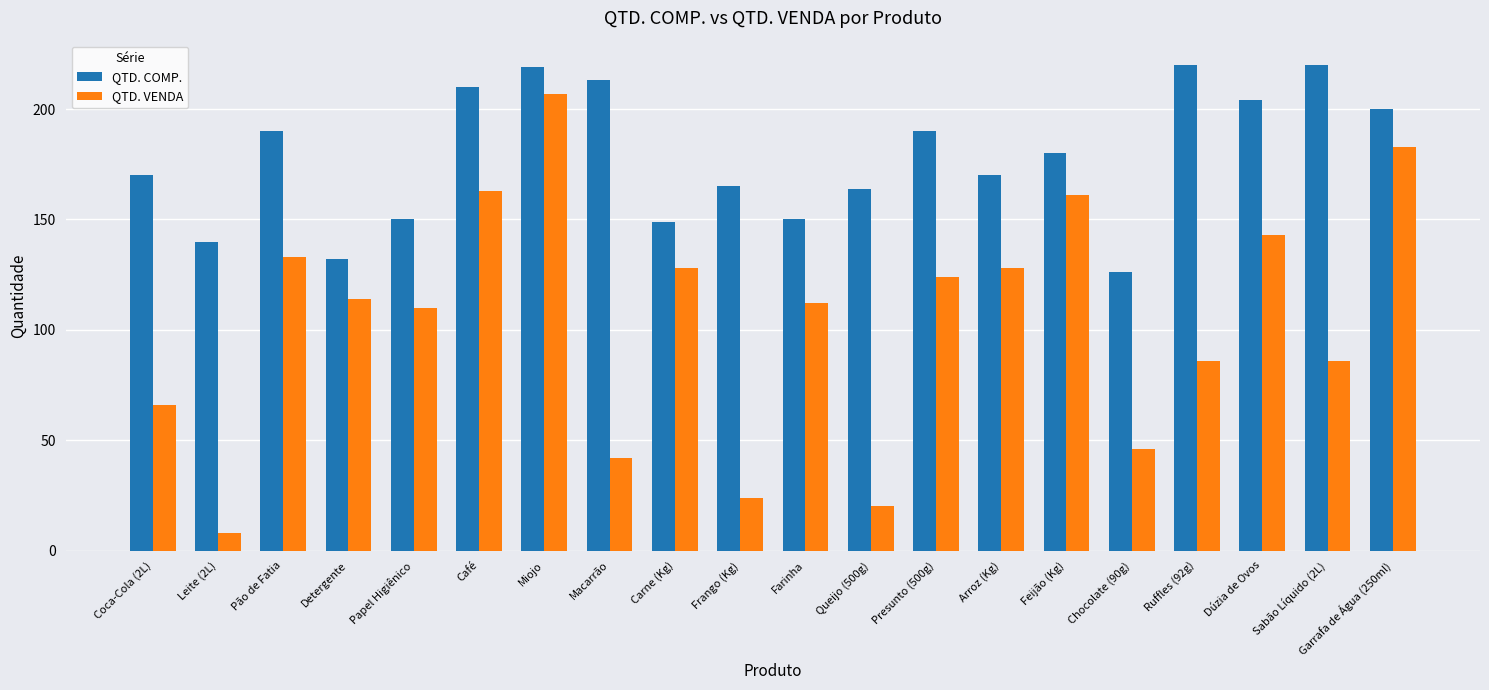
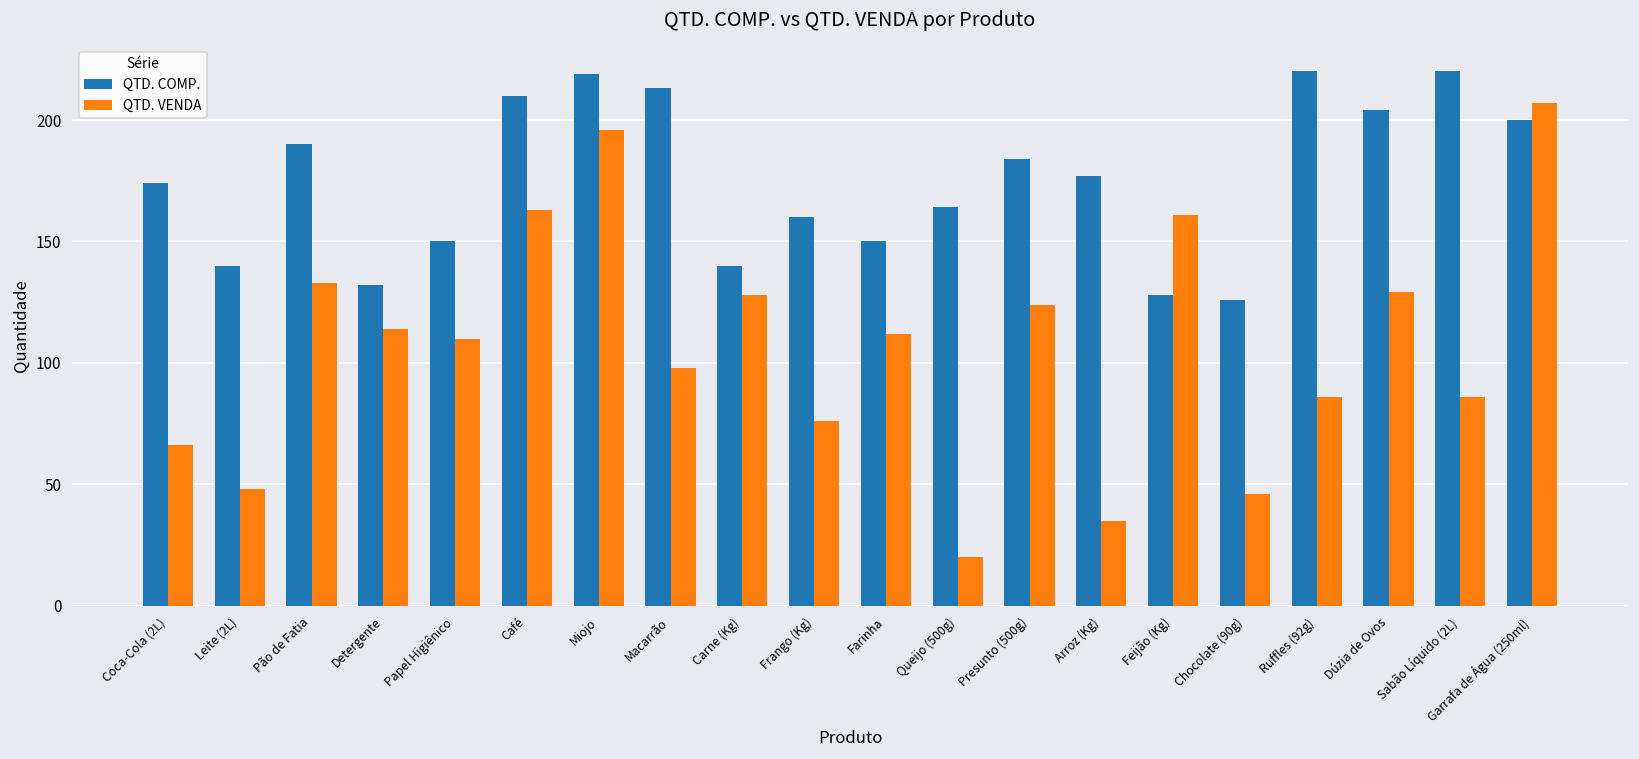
QTD. COMP., Coca-Cola (2L): 170 -> 174
QTD. VENDA, Leite (2L): 8 -> 48
QTD. VENDA, Miojo: 207 -> 196
QTD. VENDA, Macarrão: 42 -> 98
QTD. COMP., Carne (Kg): 149 -> 140
QTD. COMP., Frango (Kg): 165 -> 160
QTD. VENDA, Frango (Kg): 24 -> 76
QTD. COMP., Presunto (500g): 190 -> 184
QTD. COMP., Arroz (Kg): 170 -> 177
QTD. VENDA, Arroz (Kg): 128 -> 35
QTD. COMP., Feijão (Kg): 180 -> 128
QTD. VENDA, Dúzia de Ovos: 143 -> 129
QTD. VENDA, Garrafa de Água (250ml): 183 -> 207
